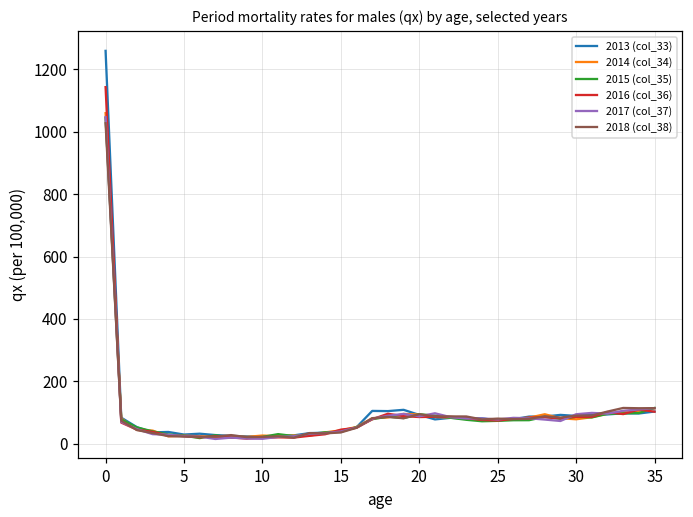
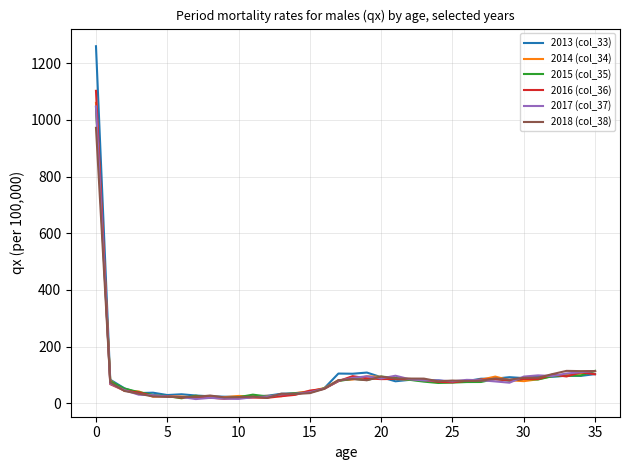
2016 (col_36), 0: 1140 -> 1100
2018 (col_38), 0: 1030 -> 970
